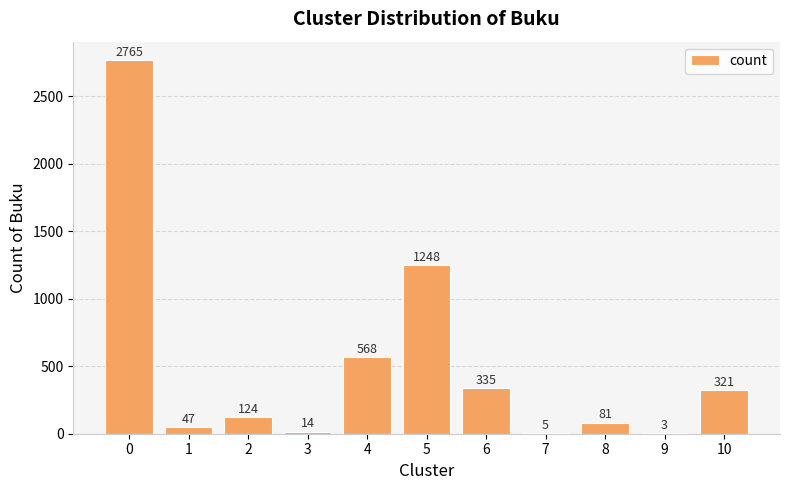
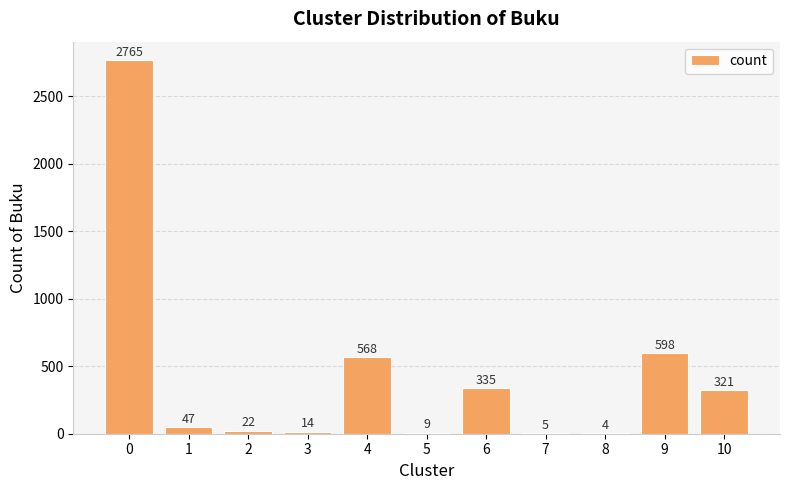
2: 124 -> 22
5: 1248 -> 9
8: 81 -> 4
9: 3 -> 598
